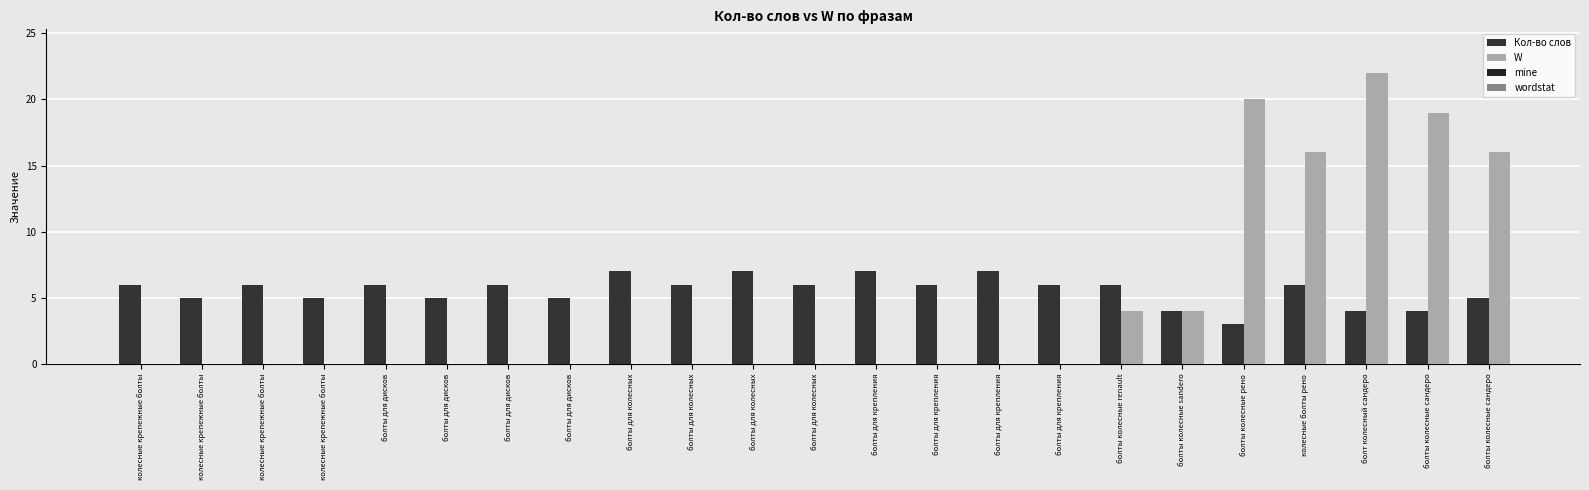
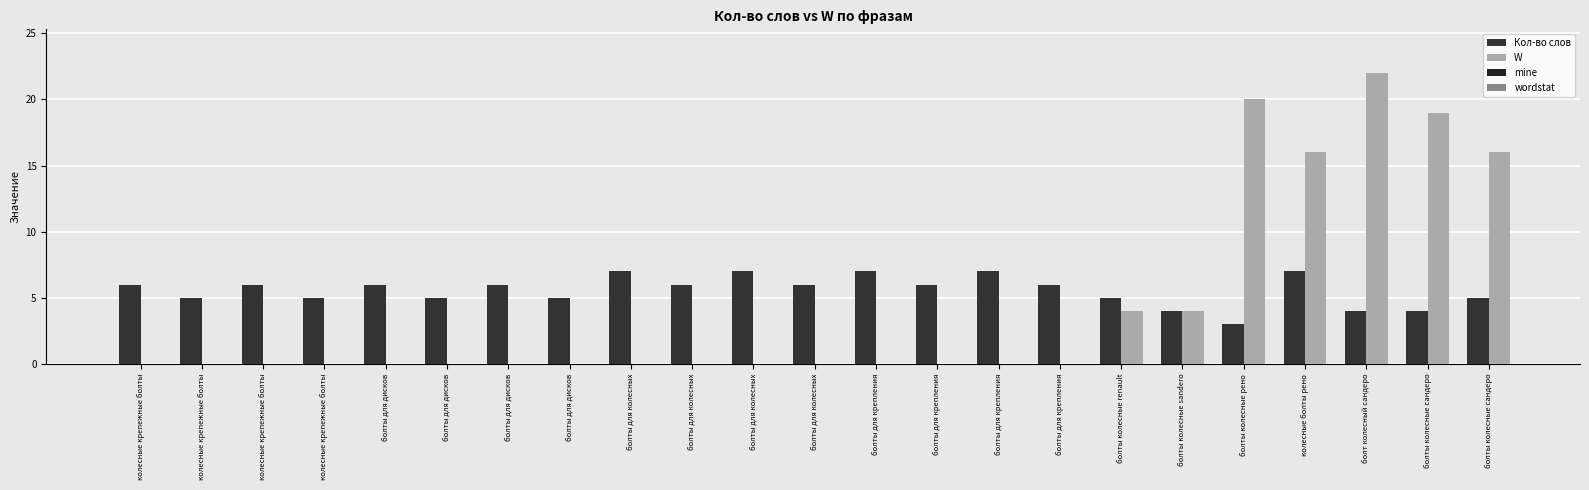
Кол-во слов, болты колесные renault: 6 -> 5
Кол-во слов, колесные болты рено: 6 -> 7
